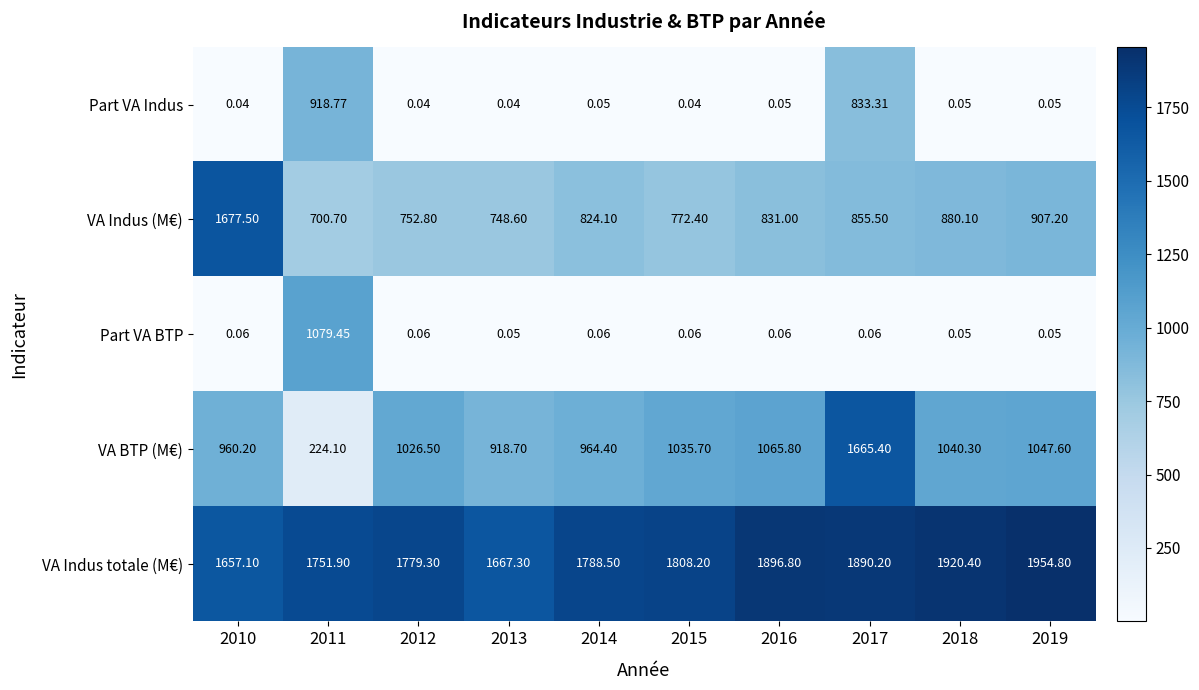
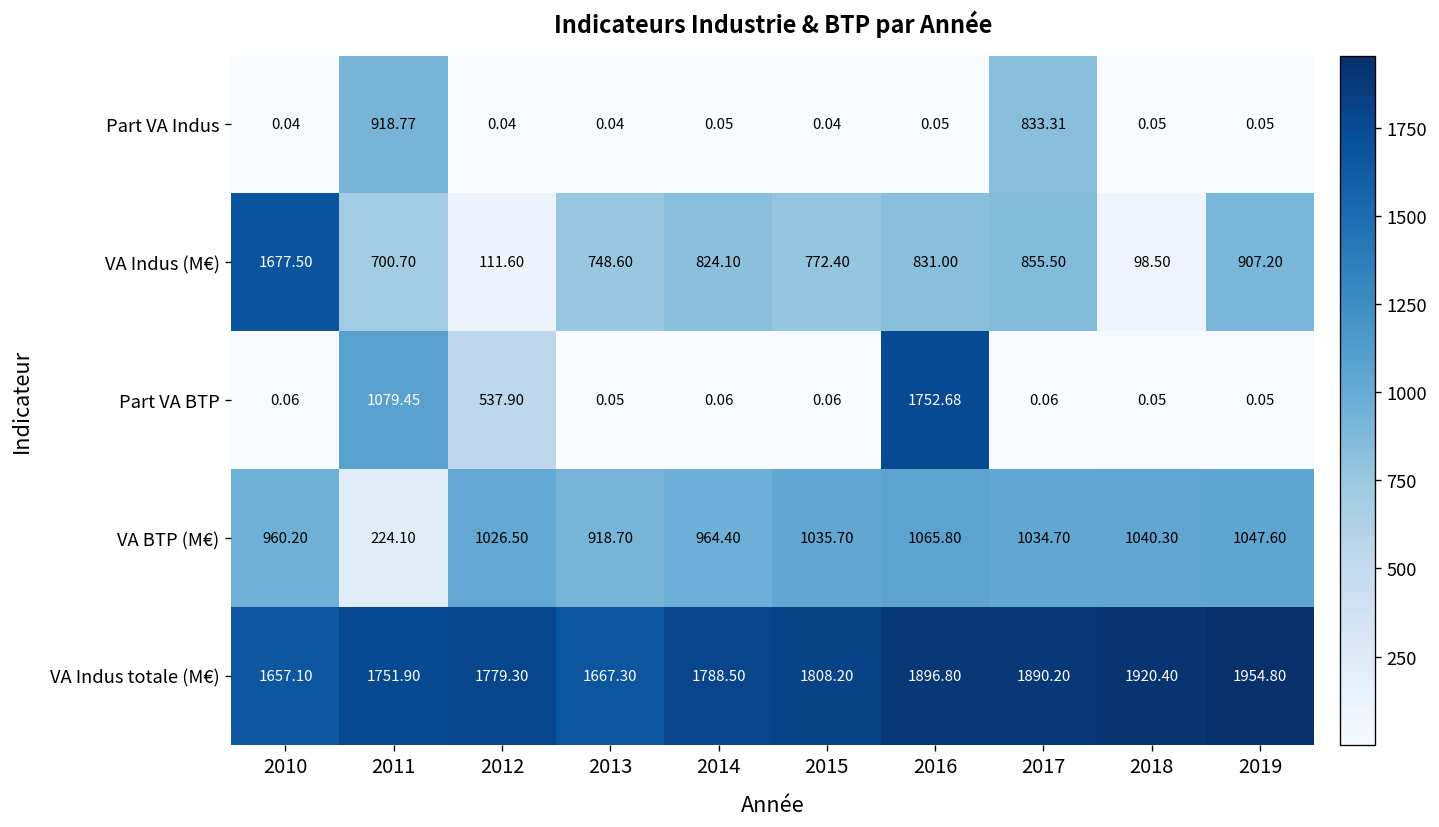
VA Indus (M€), 2012: 752.80 -> 111.60
VA Indus (M€), 2018: 880.10 -> 98.50
Part VA BTP, 2012: 0.06 -> 537.90
Part VA BTP, 2016: 0.06 -> 1752.68
VA BTP (M€), 2017: 1665.40 -> 1034.70
